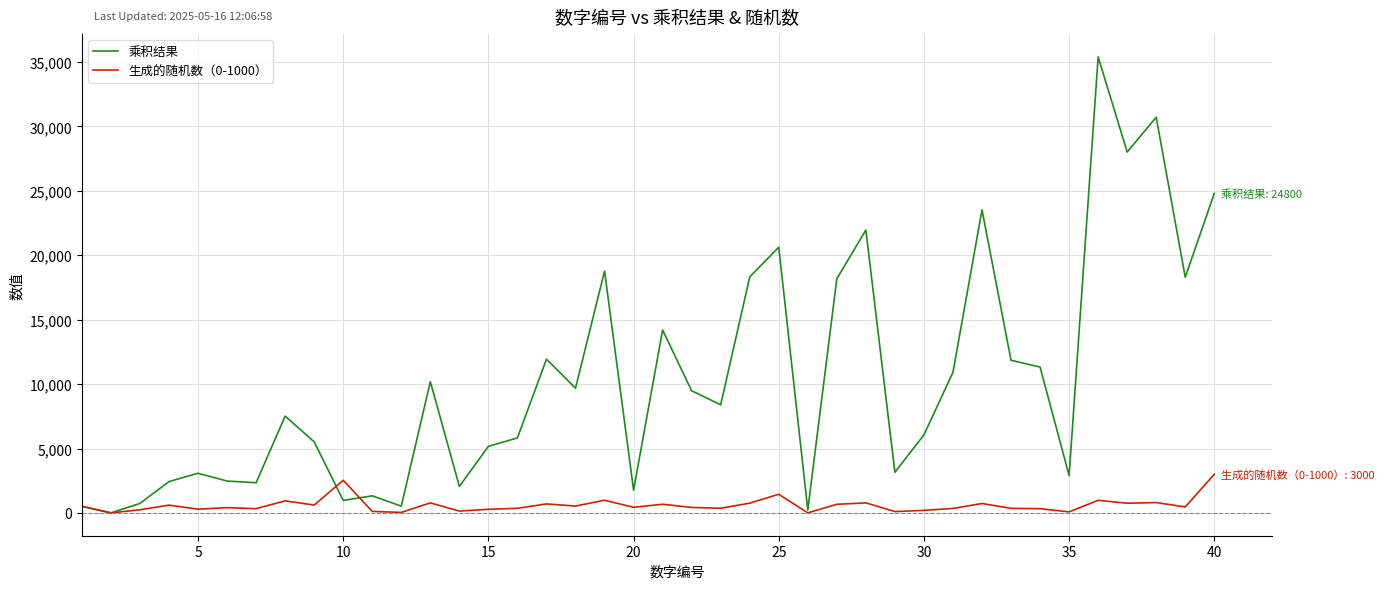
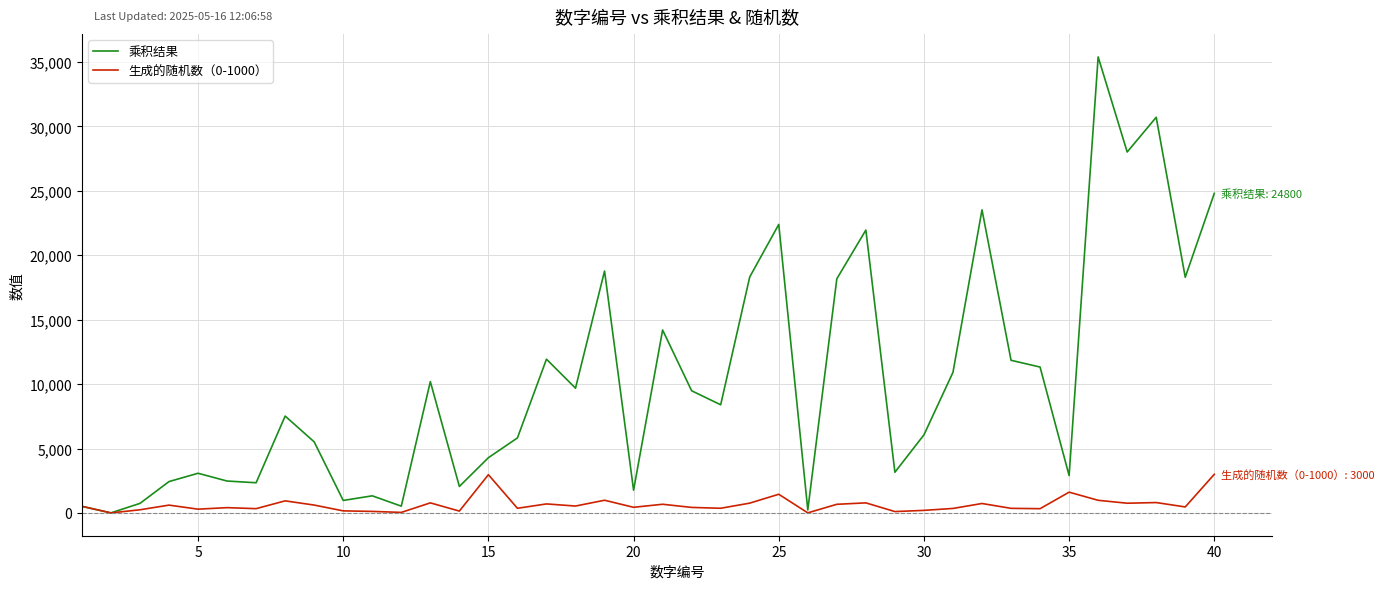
生成的随机数（0-1000）, 10: 2,500 -> 200
乘积结果, 15: 5,200 -> 4,300
生成的随机数（0-1000）, 15: 300 -> 3,000
乘积结果, 25: 20,600 -> 22,400
生成的随机数（0-1000）, 35: 100 -> 1,600
